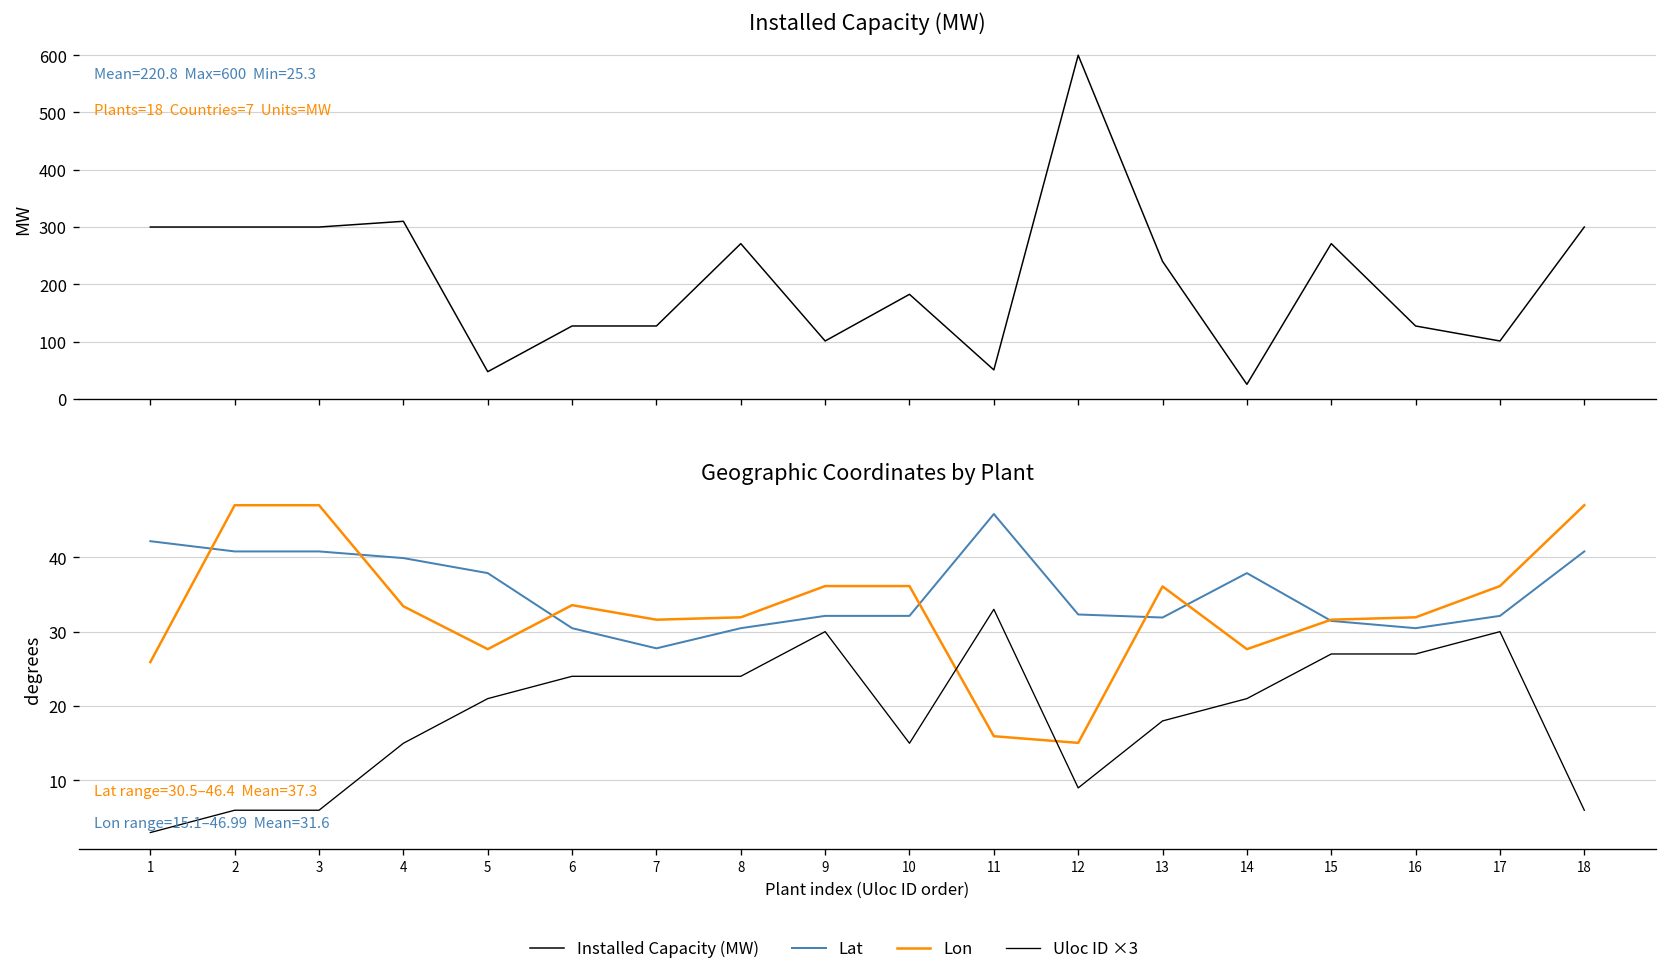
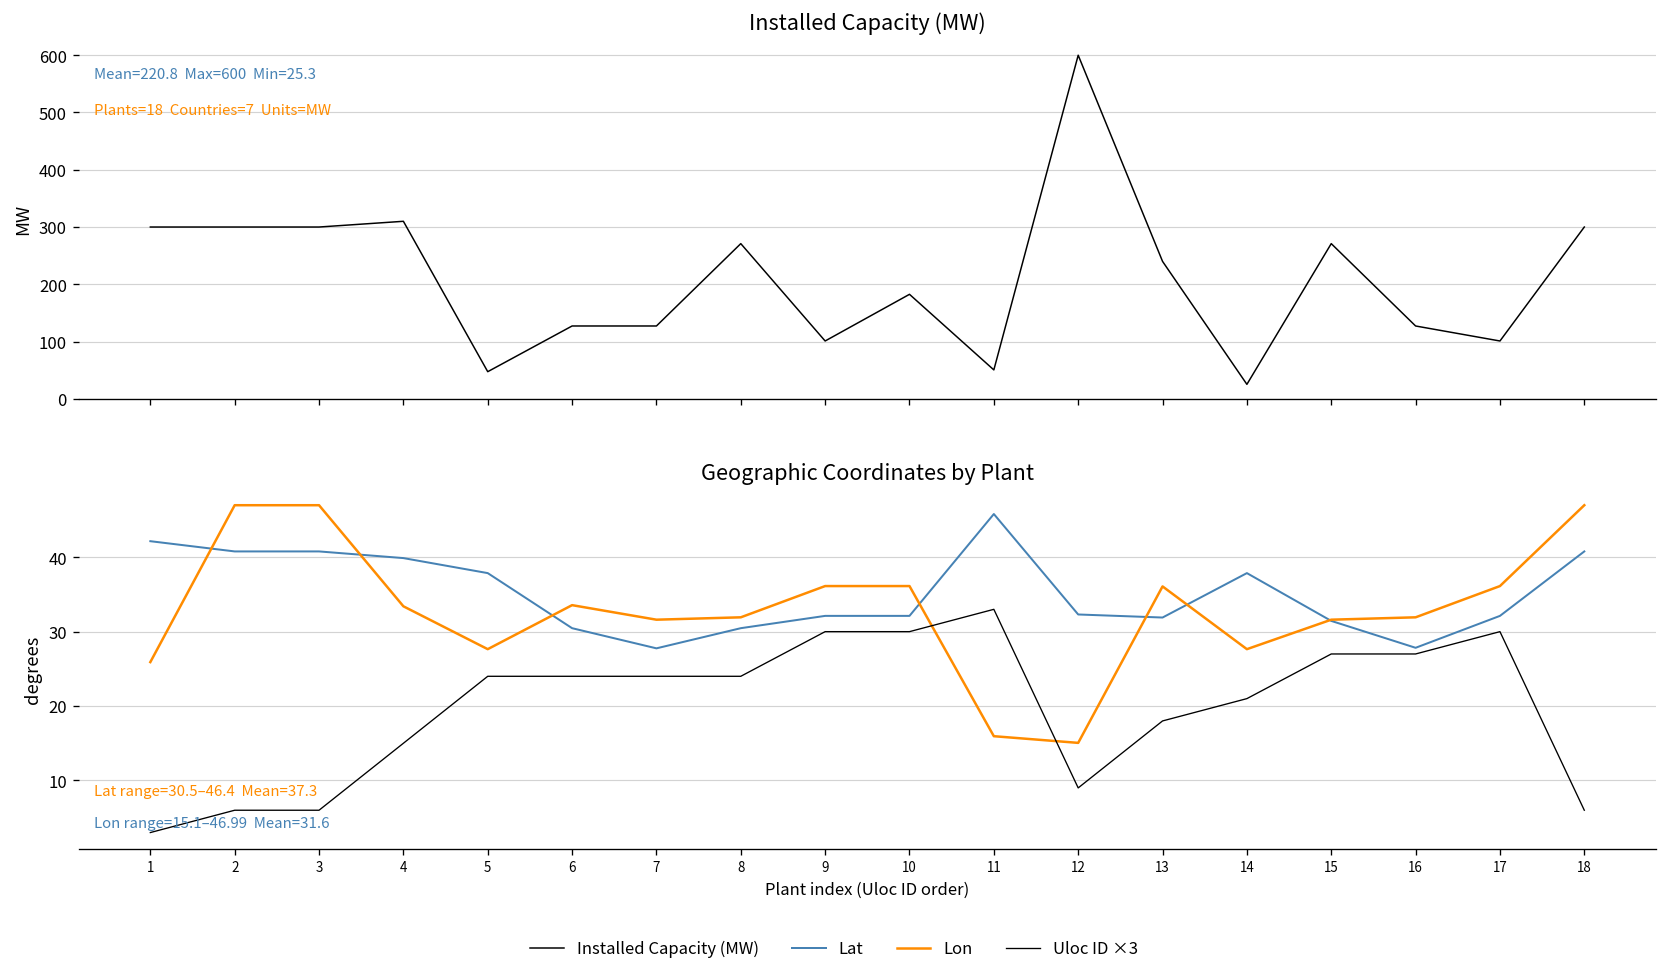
Geographic Coordinates by Plant, Uloc ID ×3, 5: 21 -> 24
Geographic Coordinates by Plant, Uloc ID ×3, 10: 15 -> 30
Geographic Coordinates by Plant, Lat, 16: 30 -> 28
